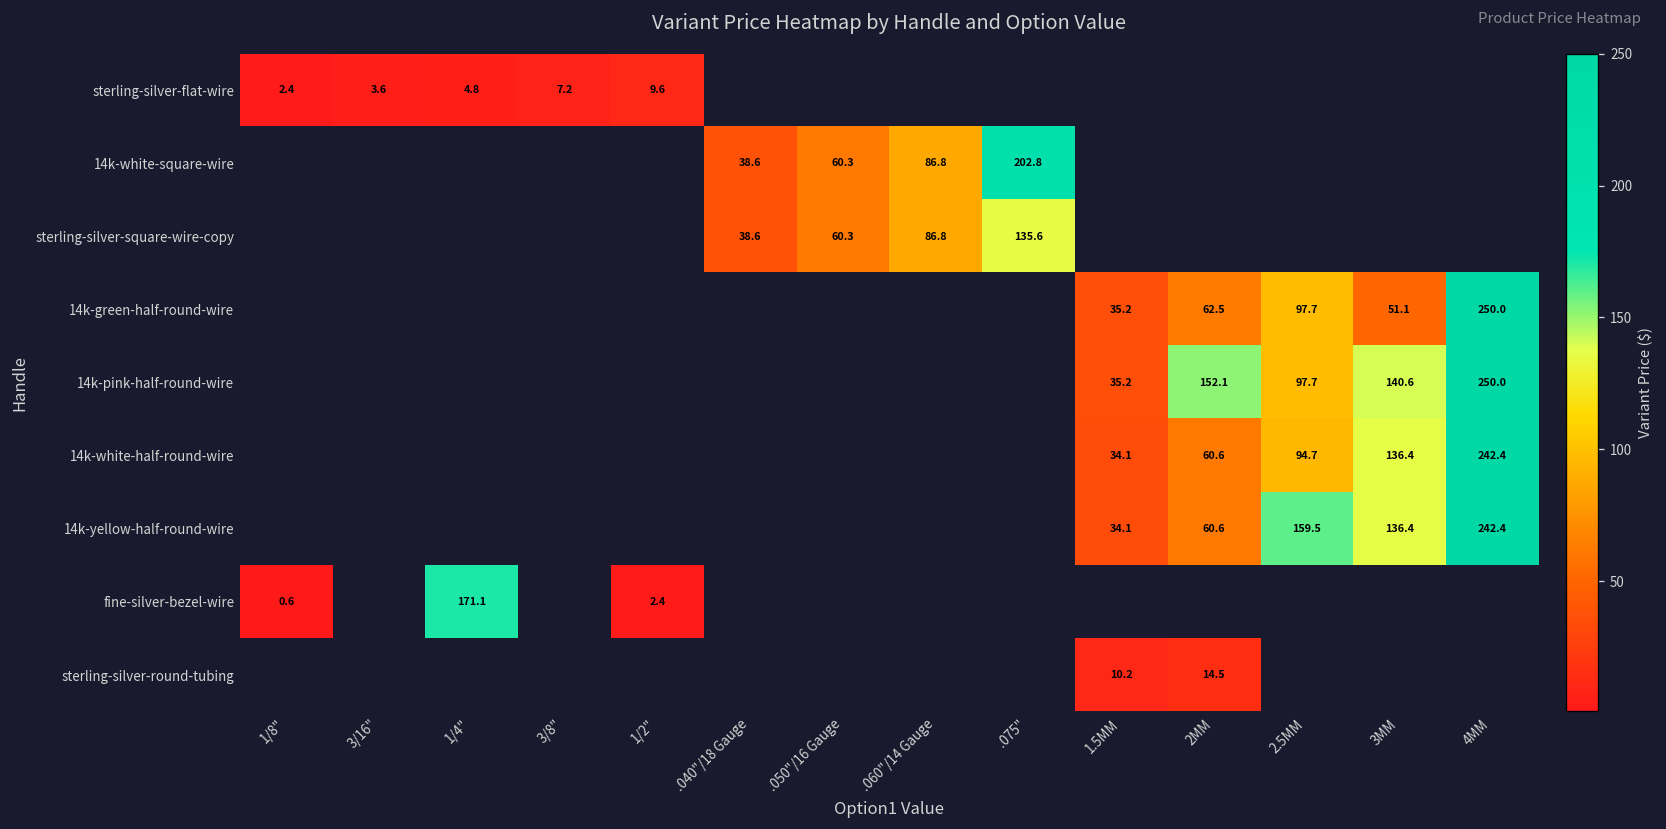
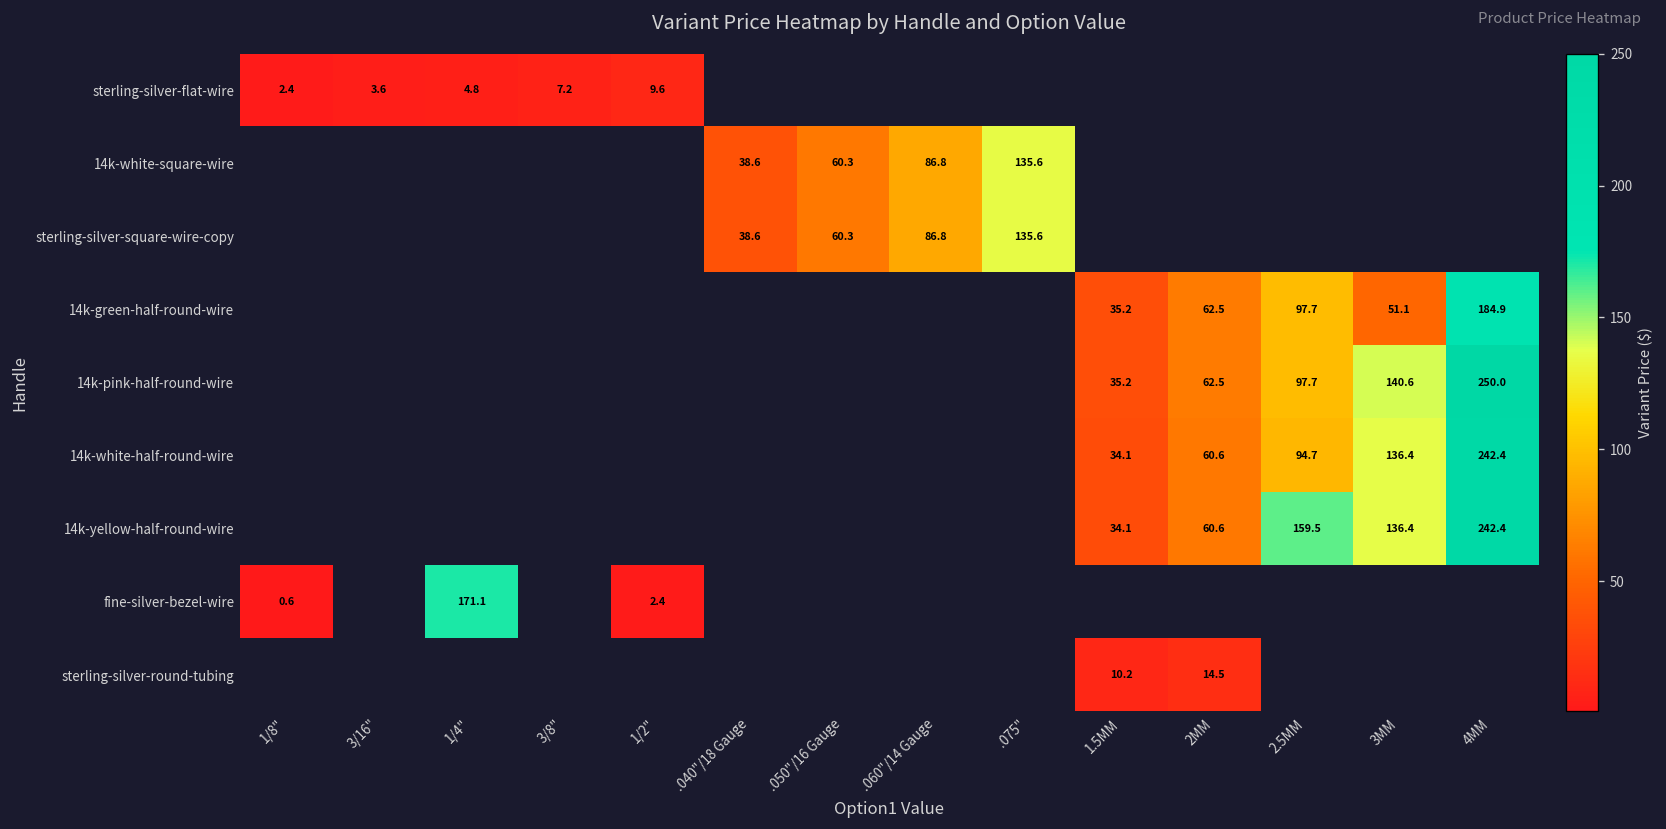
14k-white-square-wire, .075": 202.8 -> 135.6
14k-green-half-round-wire, 4MM: 250.0 -> 184.9
14k-pink-half-round-wire, 2MM: 152.1 -> 62.5
